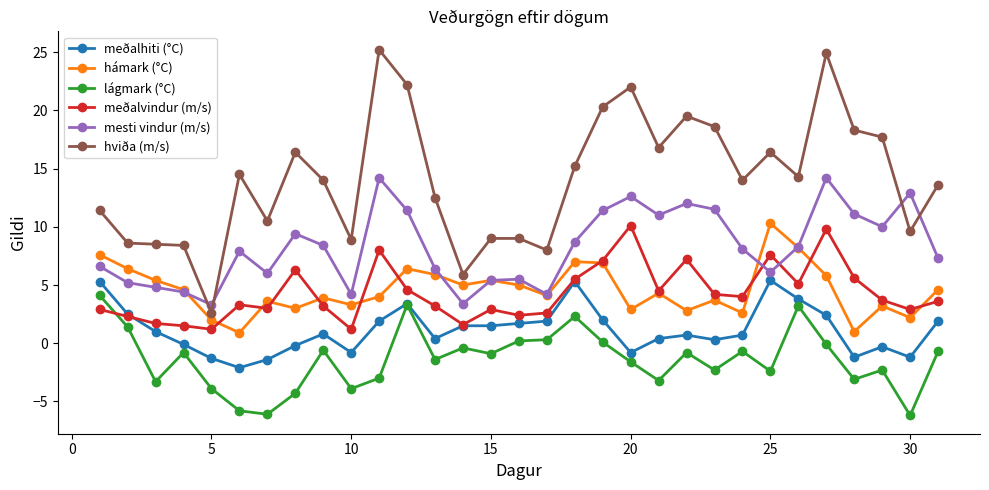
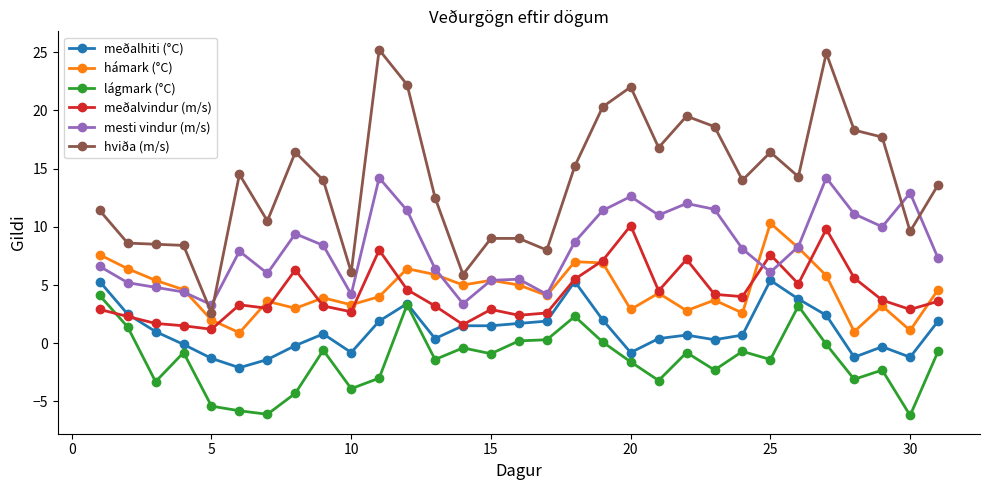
lágmark (°C), 5: -3.9 -> -5.4
meðalvindur (m/s), 10: 1.2 -> 2.7
hviða (m/s), 10: 8.9 -> 6.1
lágmark (°C), 25: -2.4 -> -1.4
hámark (°C), 30: 2.2 -> 1.1
